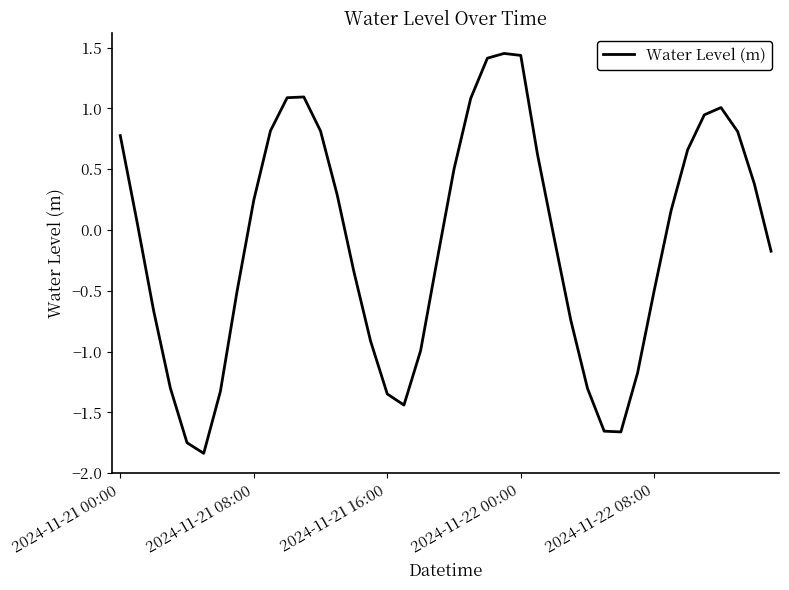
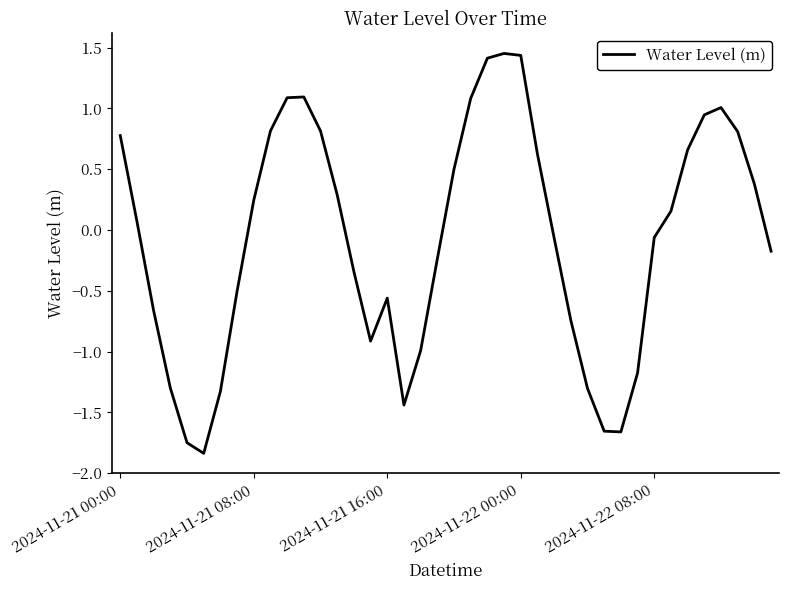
2024-11-21 16:00: -1.35 -> -0.56
2024-11-22 08:00: -0.50 -> -0.06
